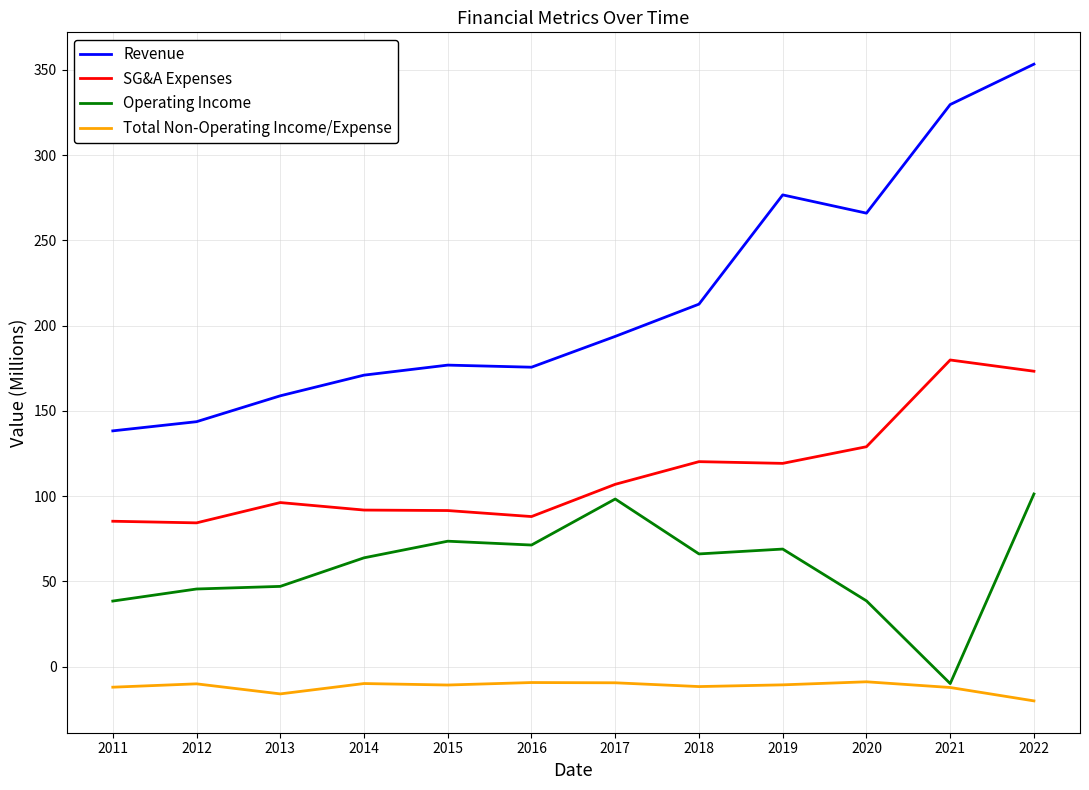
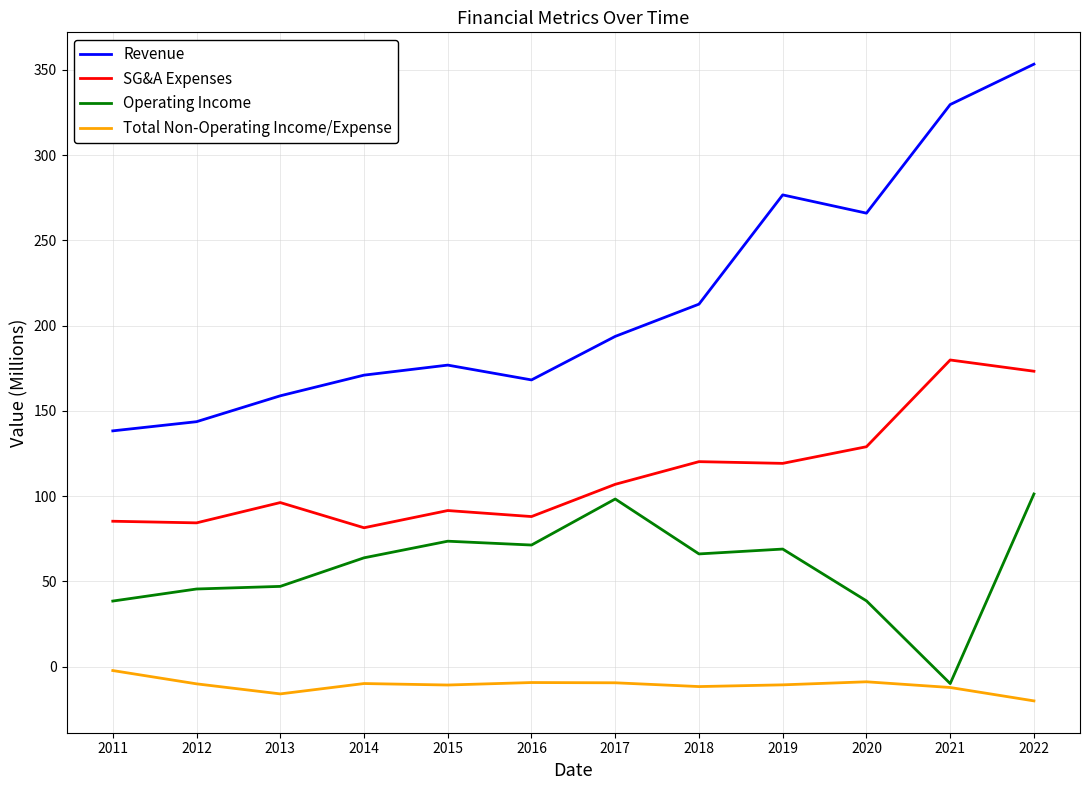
Total Non-Operating Income/Expense, 2011: -12 -> -2
SG&A Expenses, 2014: 92 -> 81
Revenue, 2016: 176 -> 168
